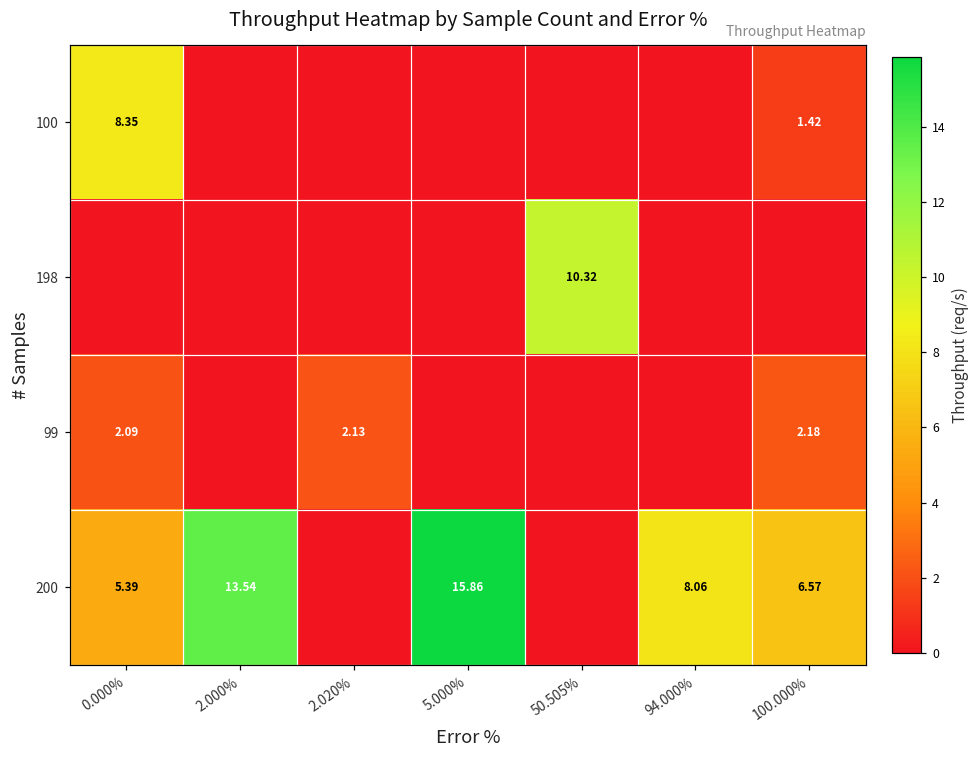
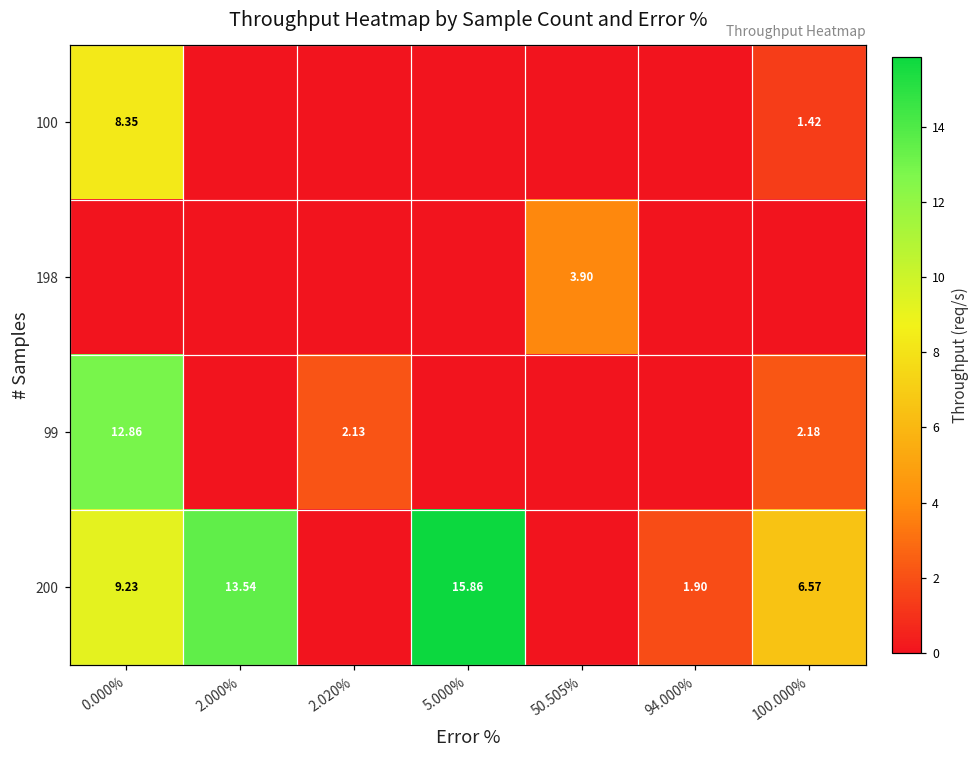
198, 50.505%: 10.32 -> 3.90
99, 0.000%: 2.09 -> 12.86
200, 0.000%: 5.39 -> 9.23
200, 94.000%: 8.06 -> 1.90
